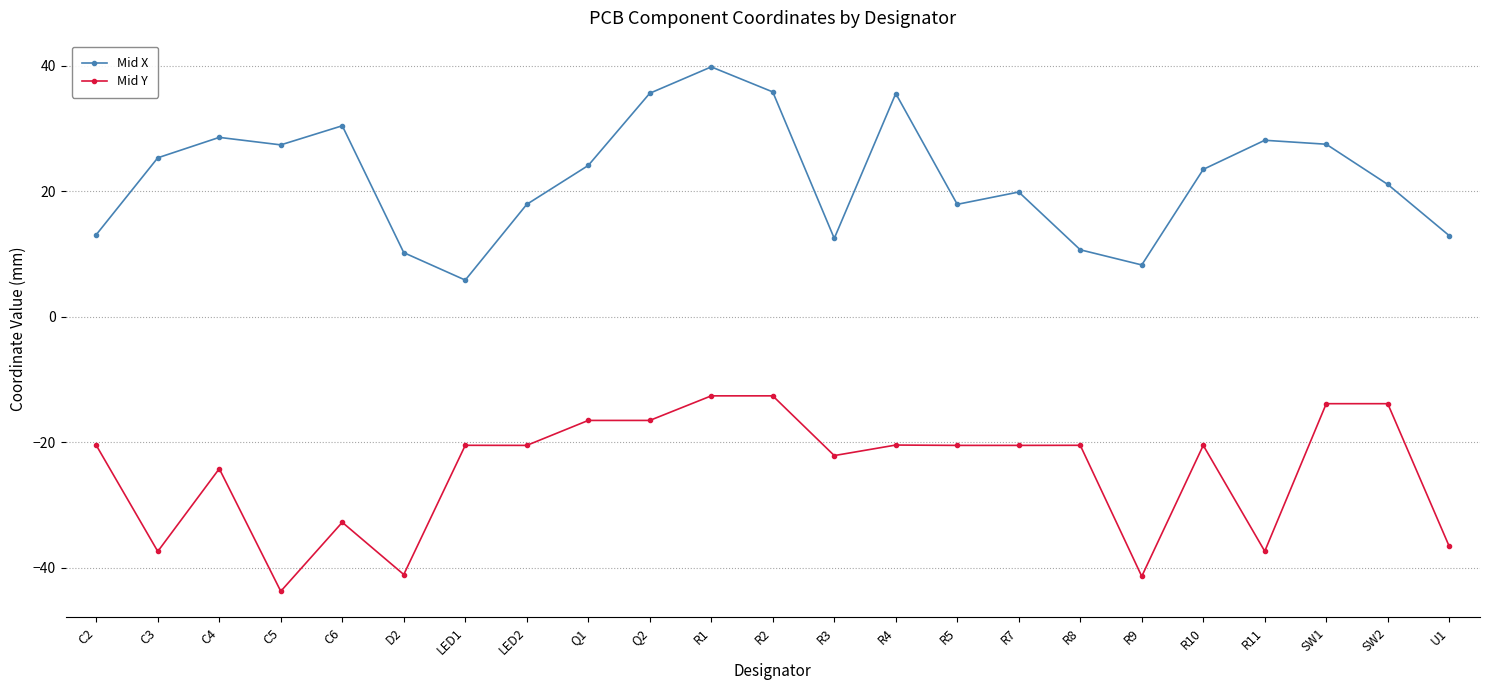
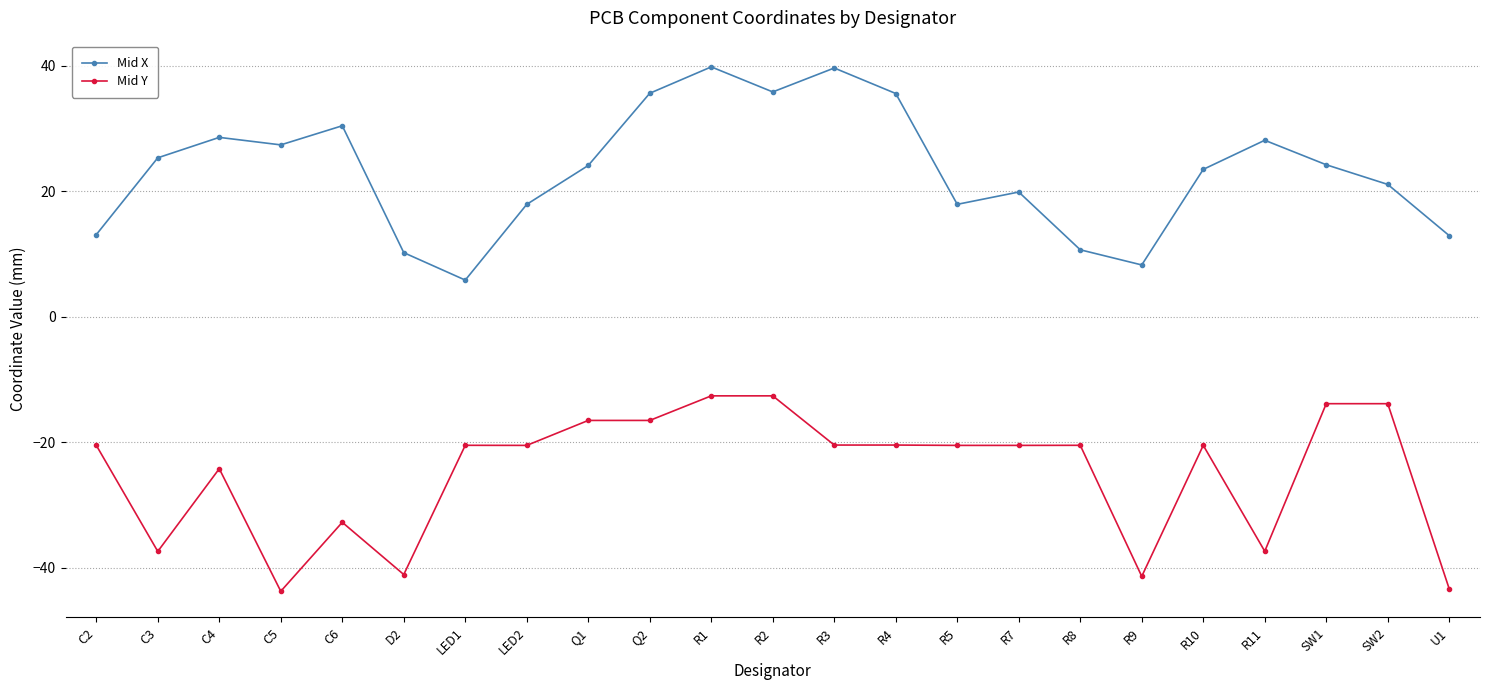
Mid X, R3: 12 -> 40
Mid Y, R3: -22 -> -20
Mid X, SW1: 27 -> 24
Mid Y, U1: -37 -> -43
